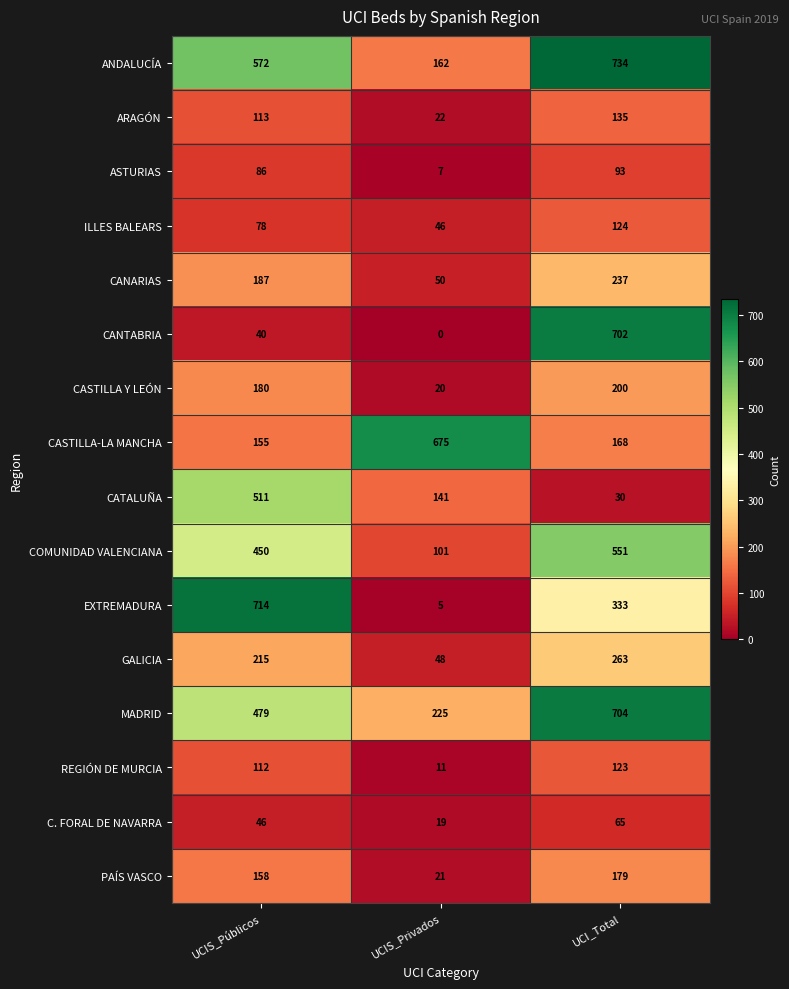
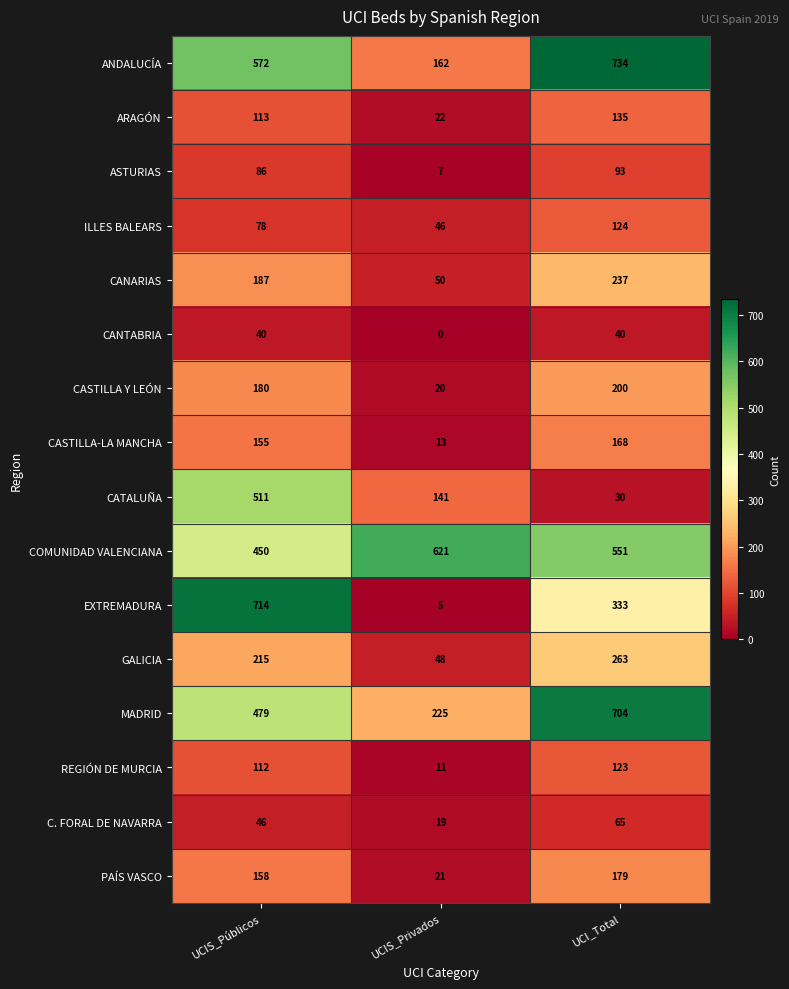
CANTABRIA, UCI_Total: 702 -> 40
CASTILLA-LA MANCHA, UCIS_Privados: 675 -> 13
COMUNIDAD VALENCIANA, UCIS_Privados: 101 -> 621
